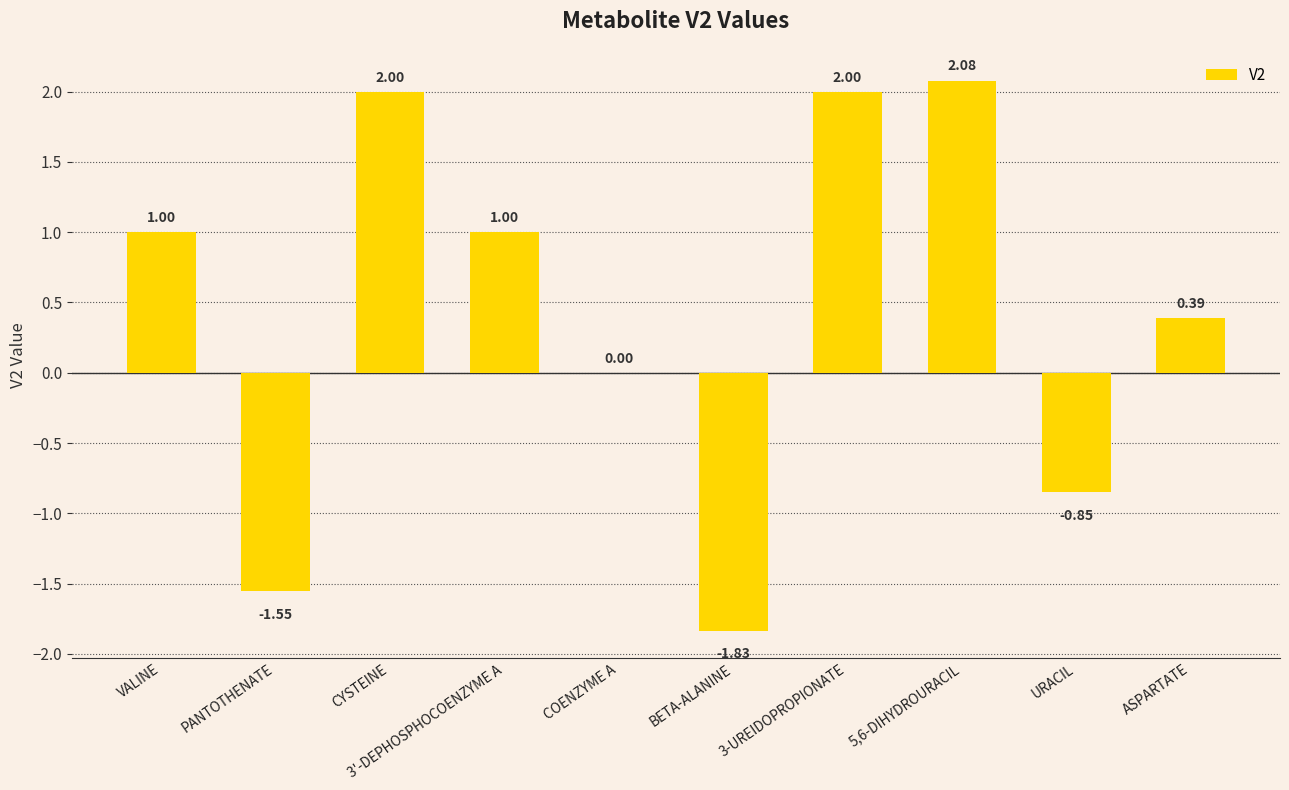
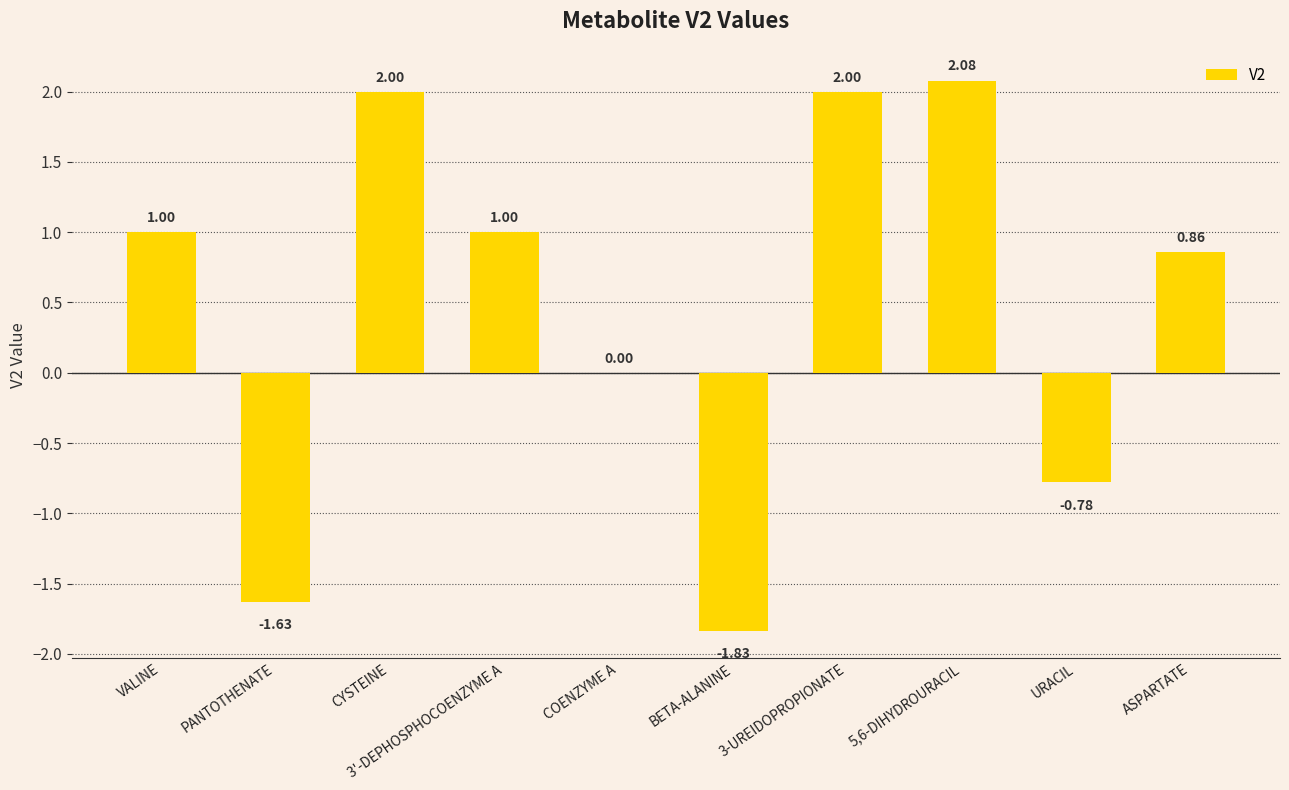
PANTOTHENATE: -1.55 -> -1.63
URACIL: -0.85 -> -0.78
ASPARTATE: 0.39 -> 0.86
